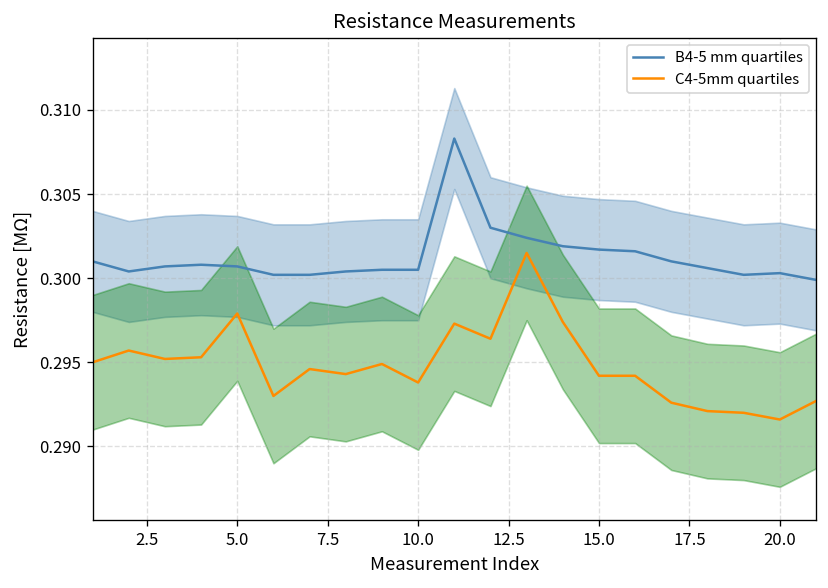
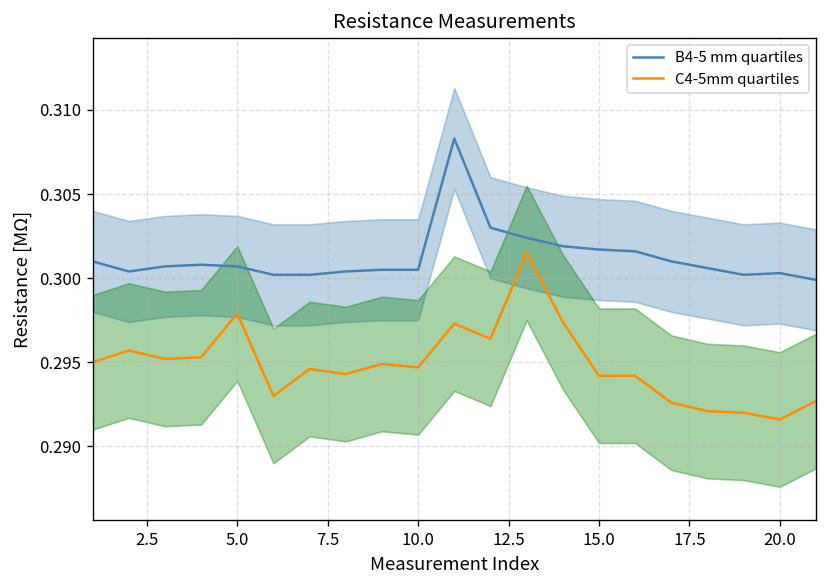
C4-5mm quartiles, 10.0: 0.2938 -> 0.2947
